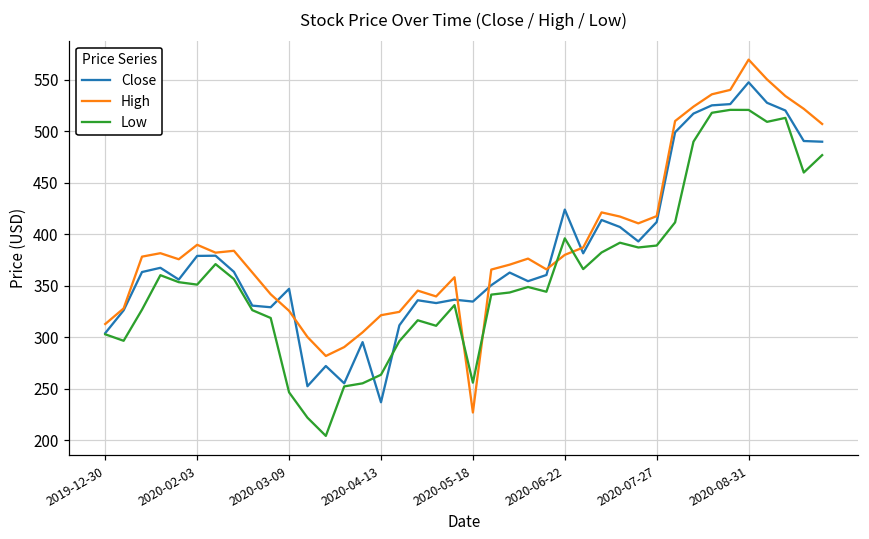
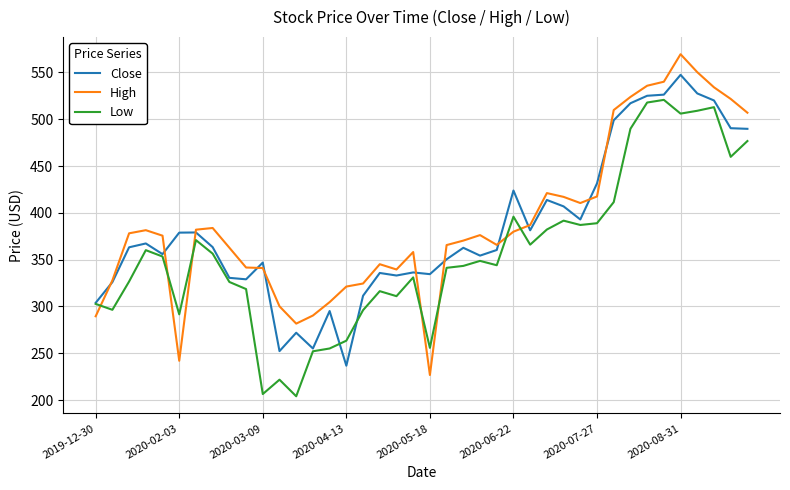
High, 2019-12-30: 310 -> 290
High, 2020-02-03: 390 -> 240
Low, 2020-02-03: 350 -> 290
High, 2020-03-09: 330 -> 340
Low, 2020-03-09: 250 -> 210
Close, 2020-07-27: 410 -> 430
Low, 2020-08-31: 520 -> 510
